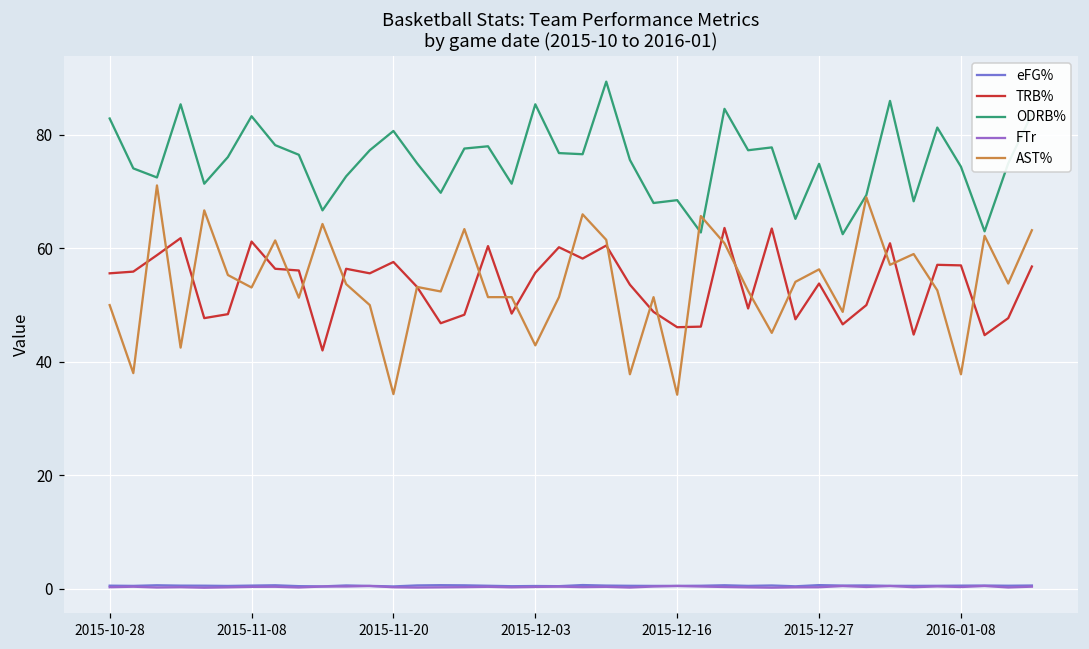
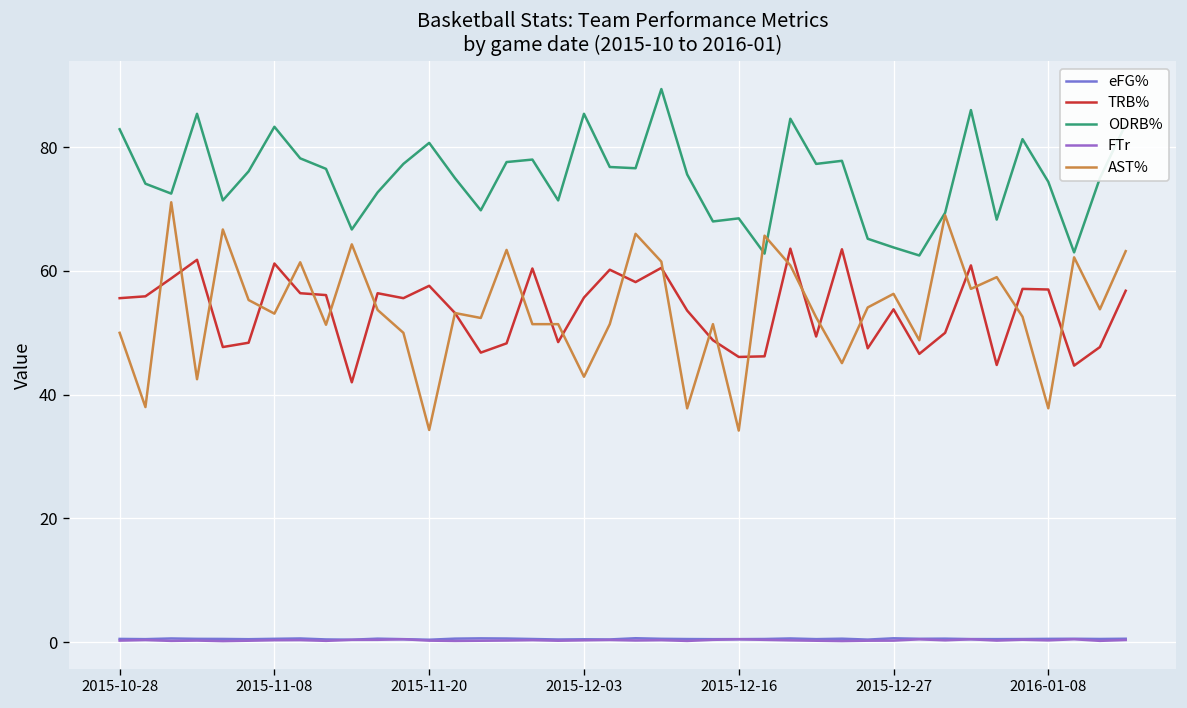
ODRB%, 2015-12-27: 75 -> 64
